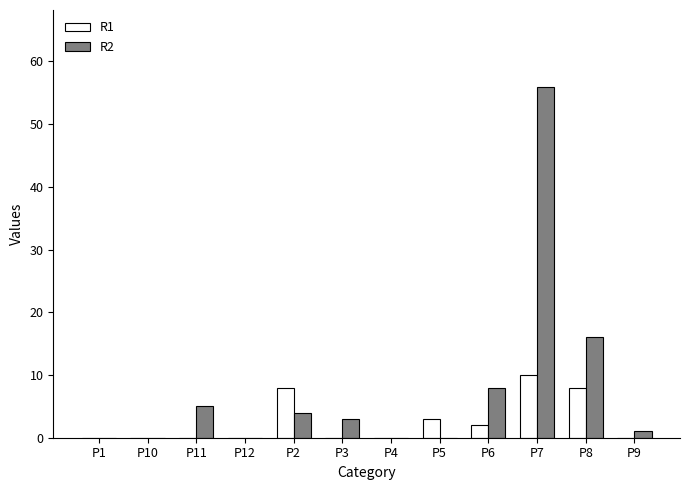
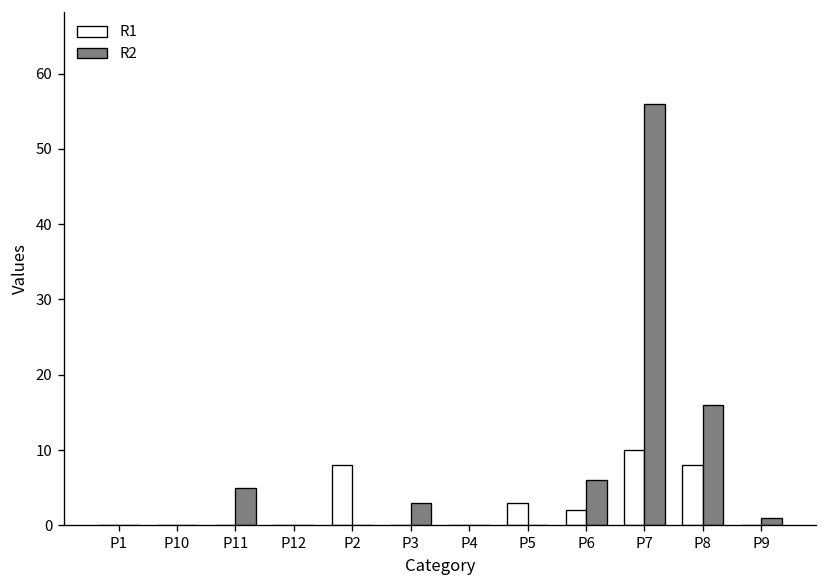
R2, P2: 4 -> 0
R2, P6: 8 -> 6
